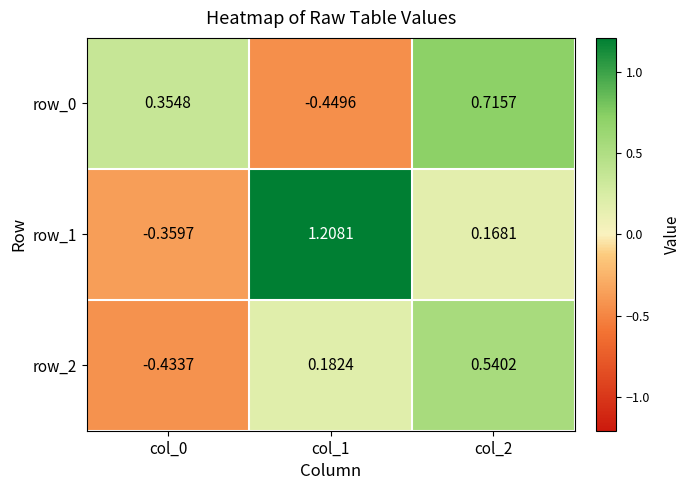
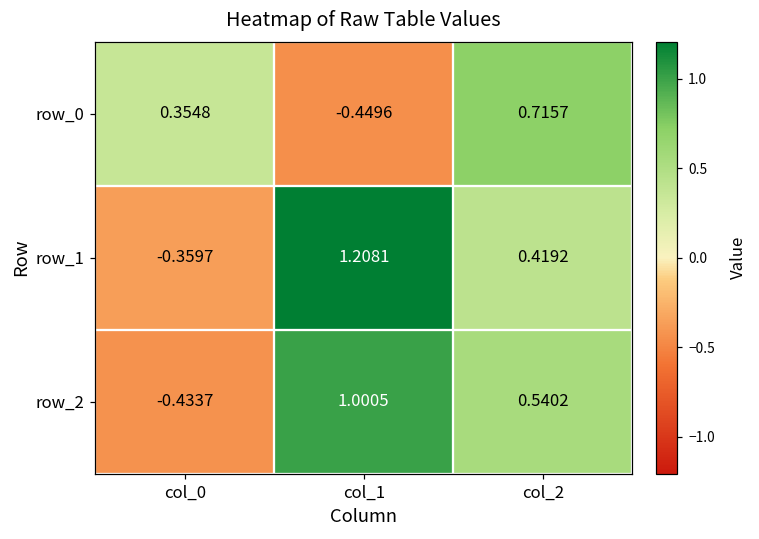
row_1, col_2: 0.1681 -> 0.4192
row_2, col_1: 0.1824 -> 1.0005
